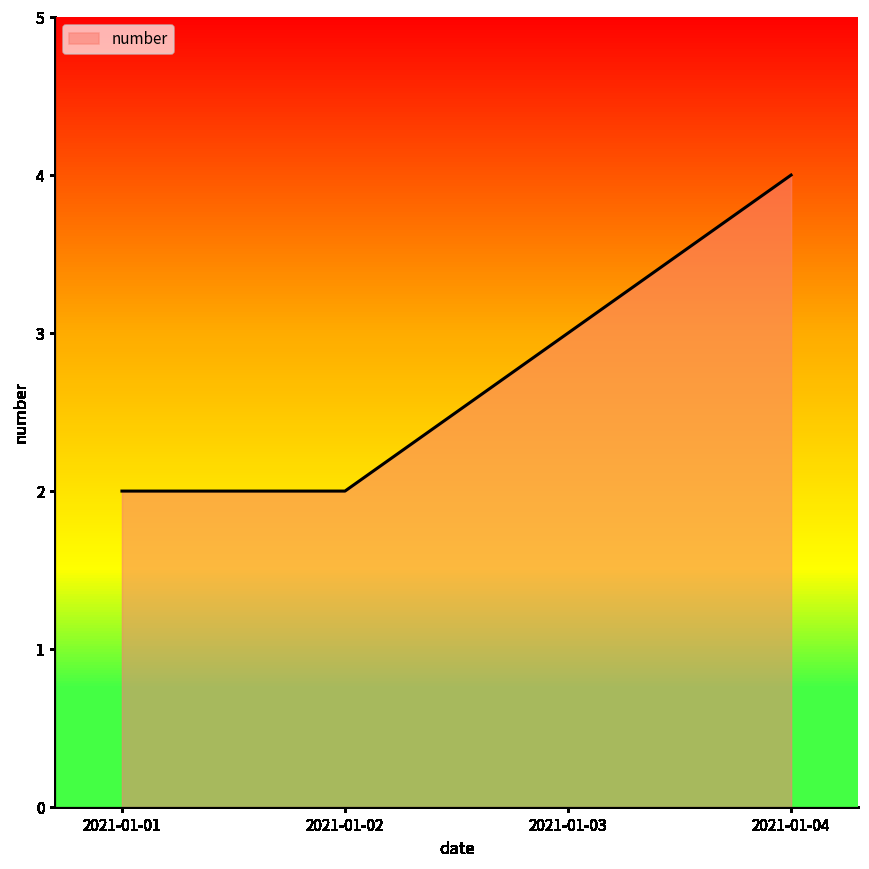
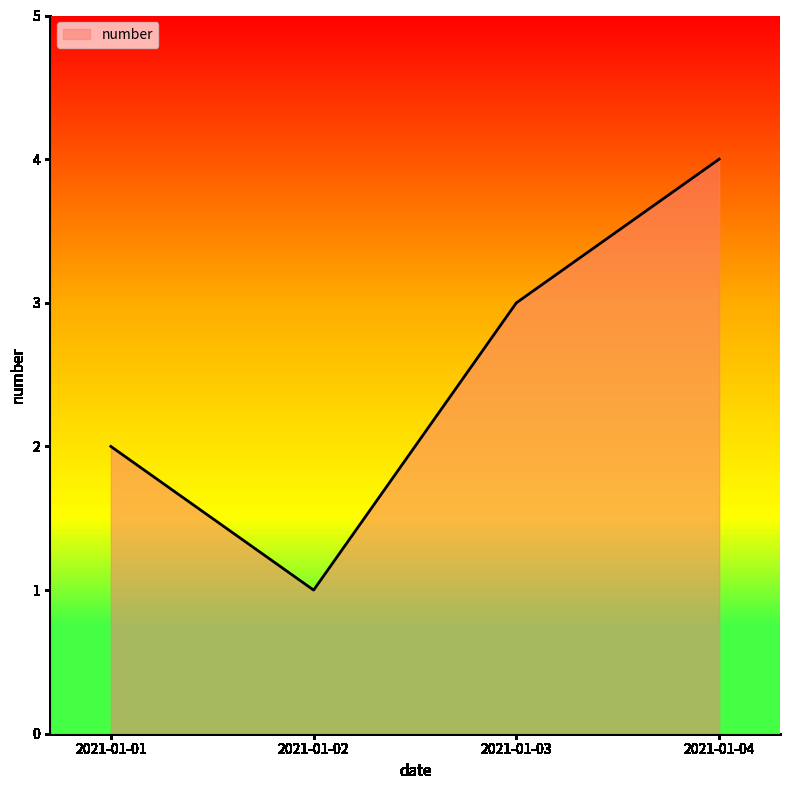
number, 2021-01-02: 2 -> 1
